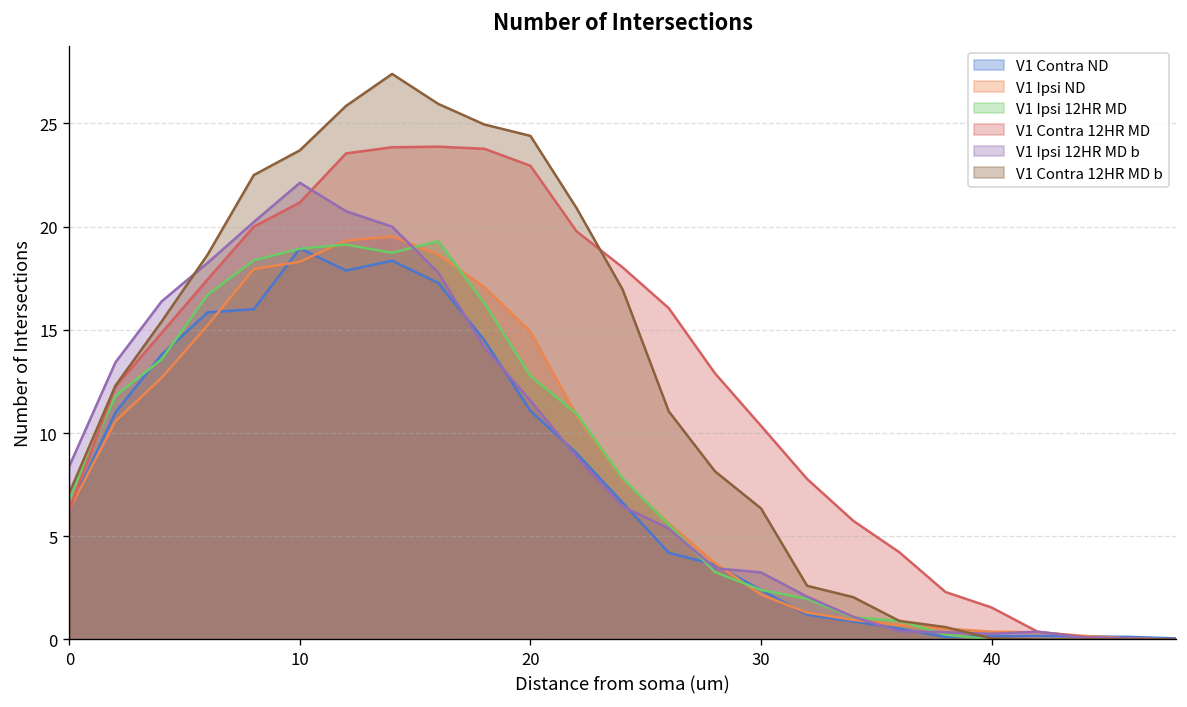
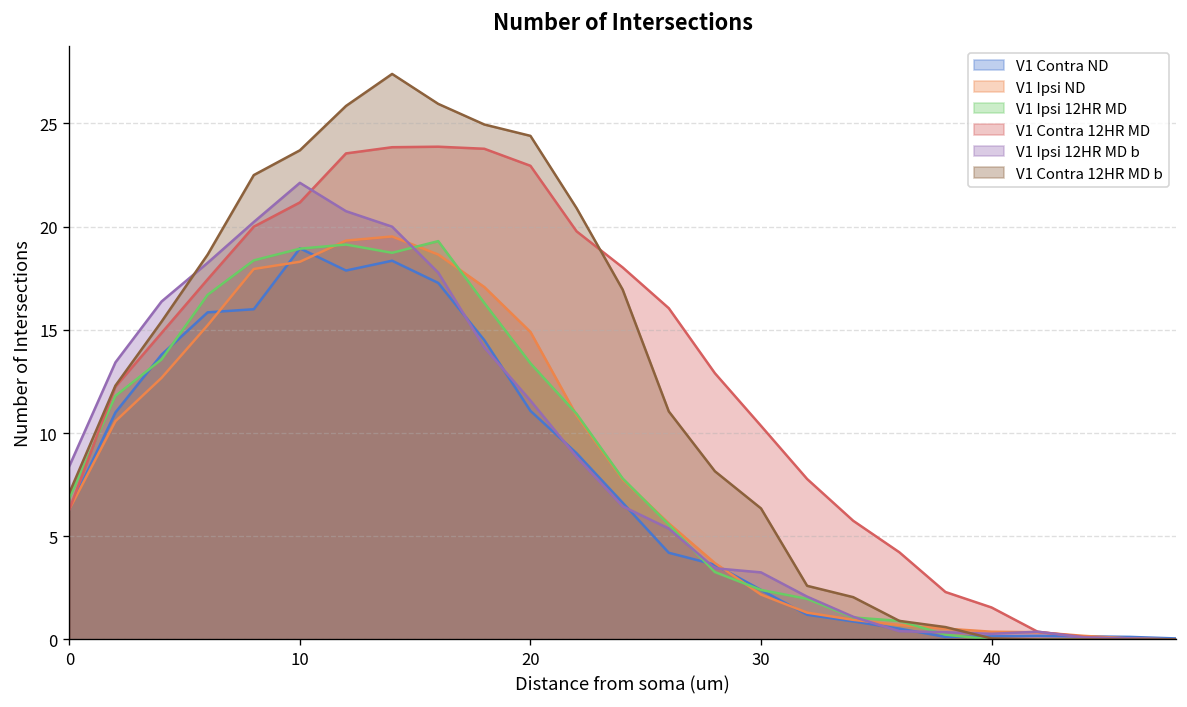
V1 Ipsi 12HR MD, 20: 12.8 -> 13.4
